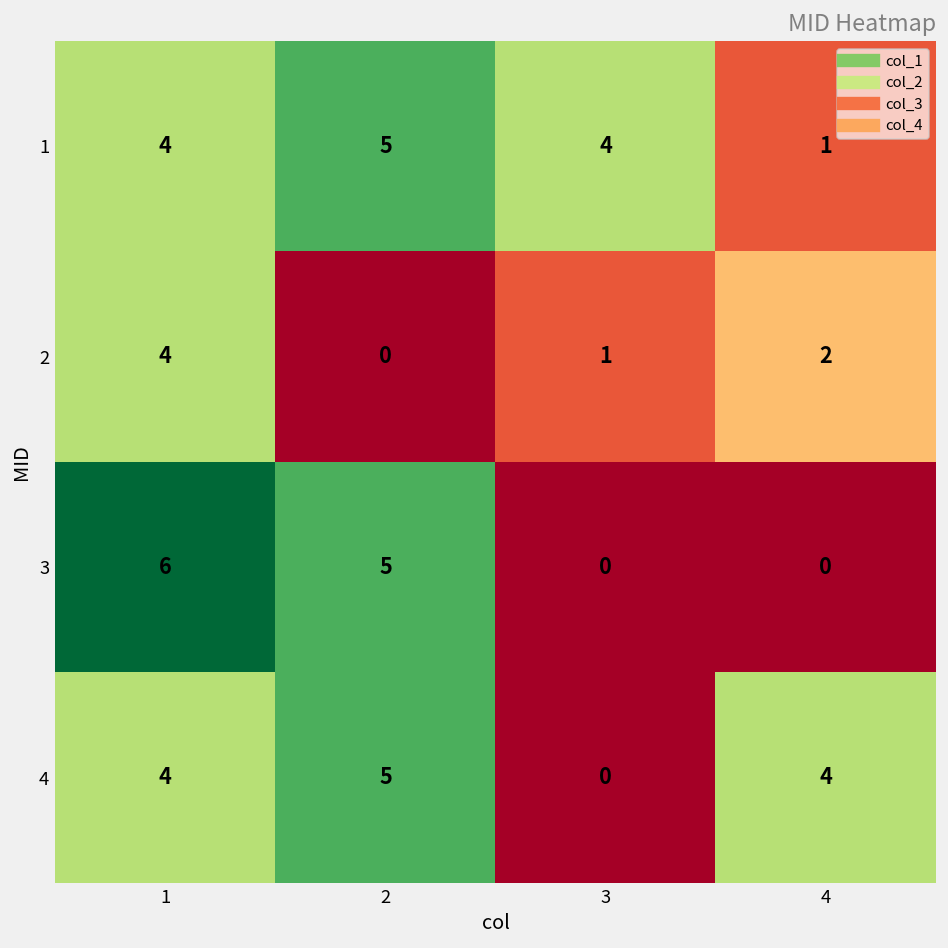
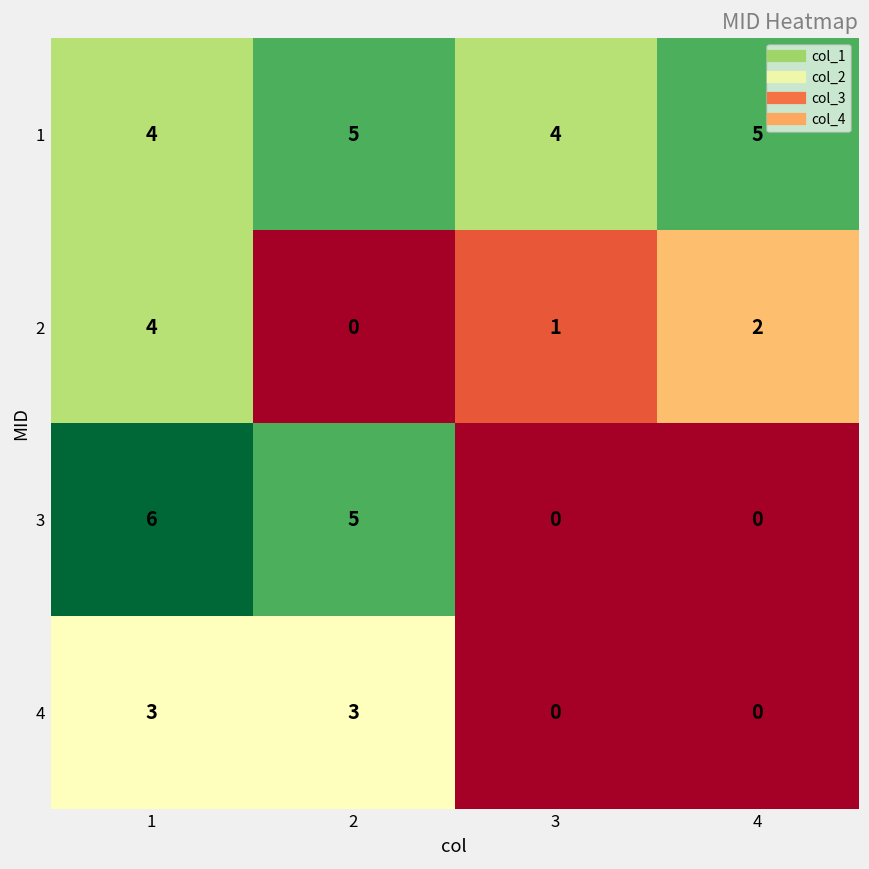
1, 4: 1 -> 5
4, 1: 4 -> 3
4, 2: 5 -> 3
4, 4: 4 -> 0
